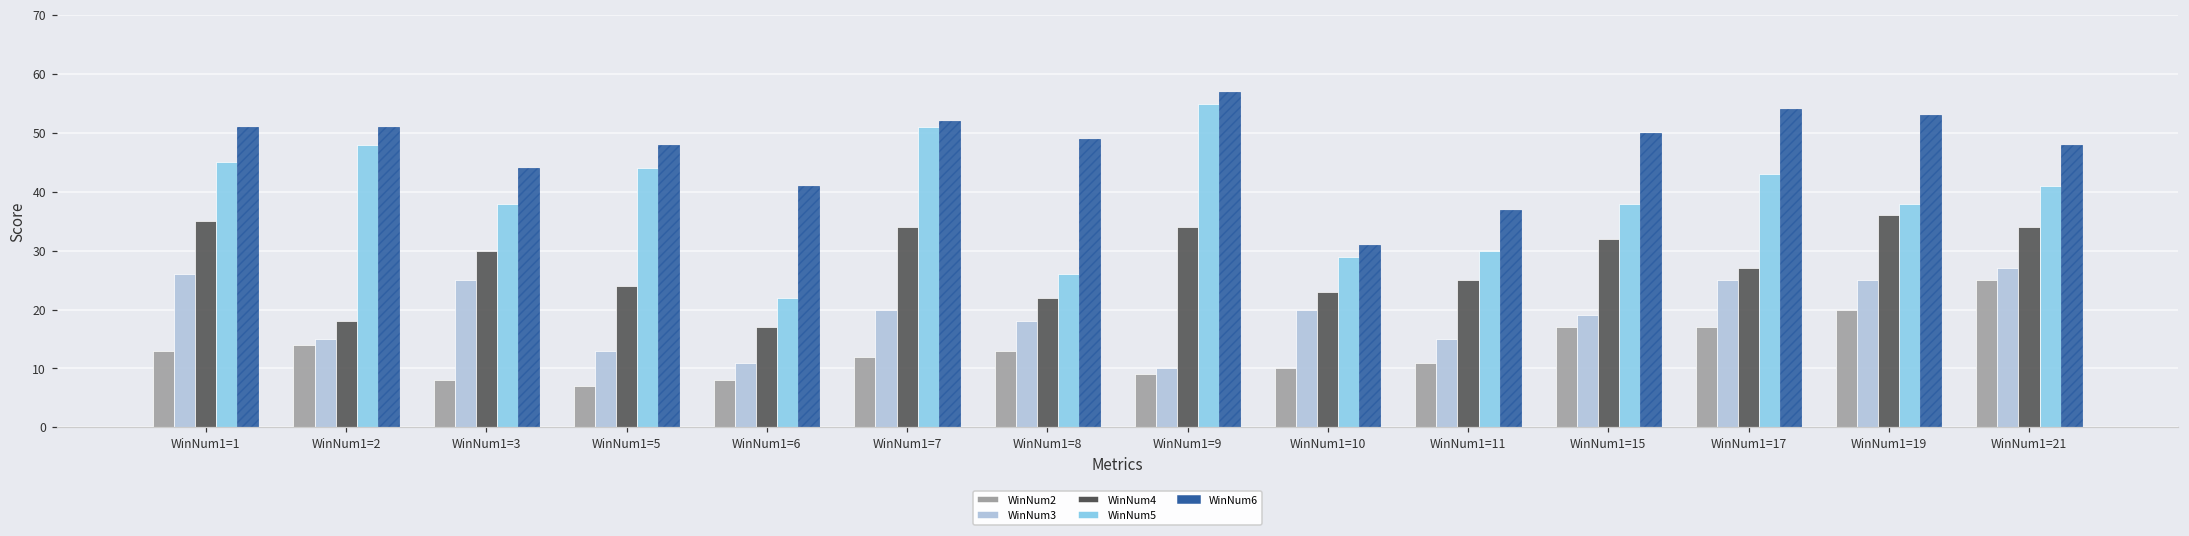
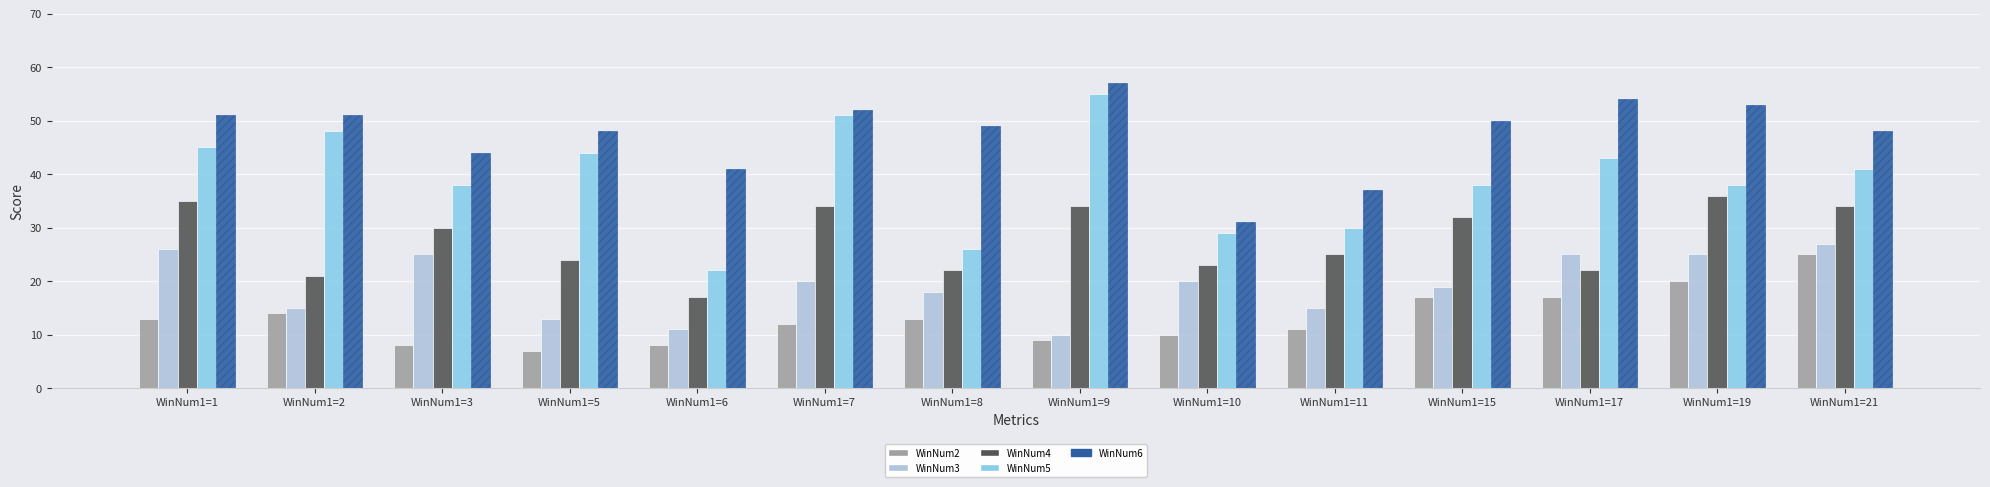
WinNum4, WinNum1=2: 18 -> 21
WinNum4, WinNum1=17: 27 -> 22
